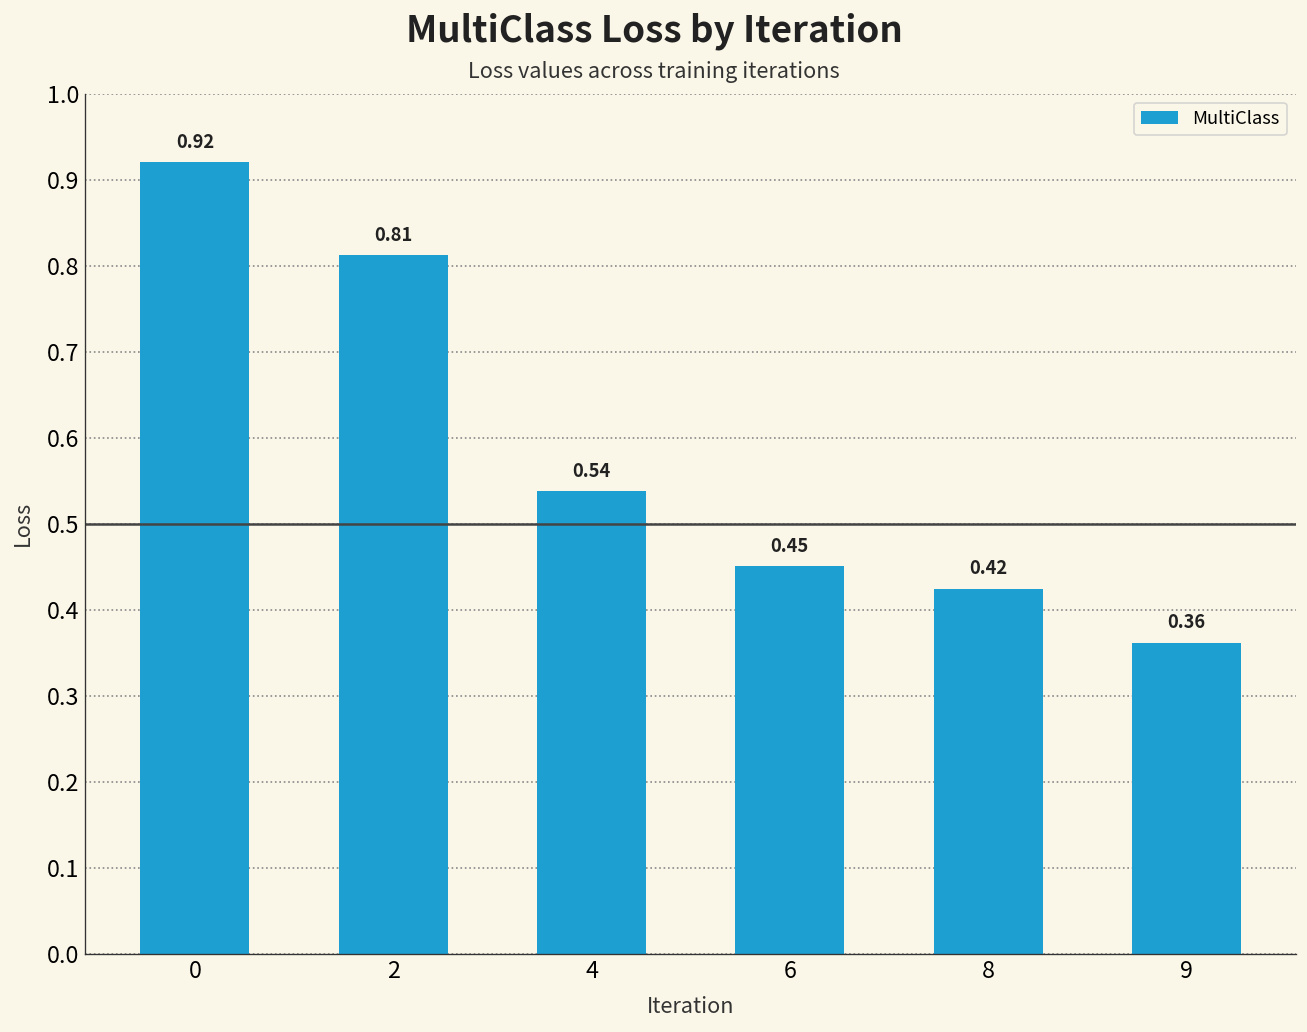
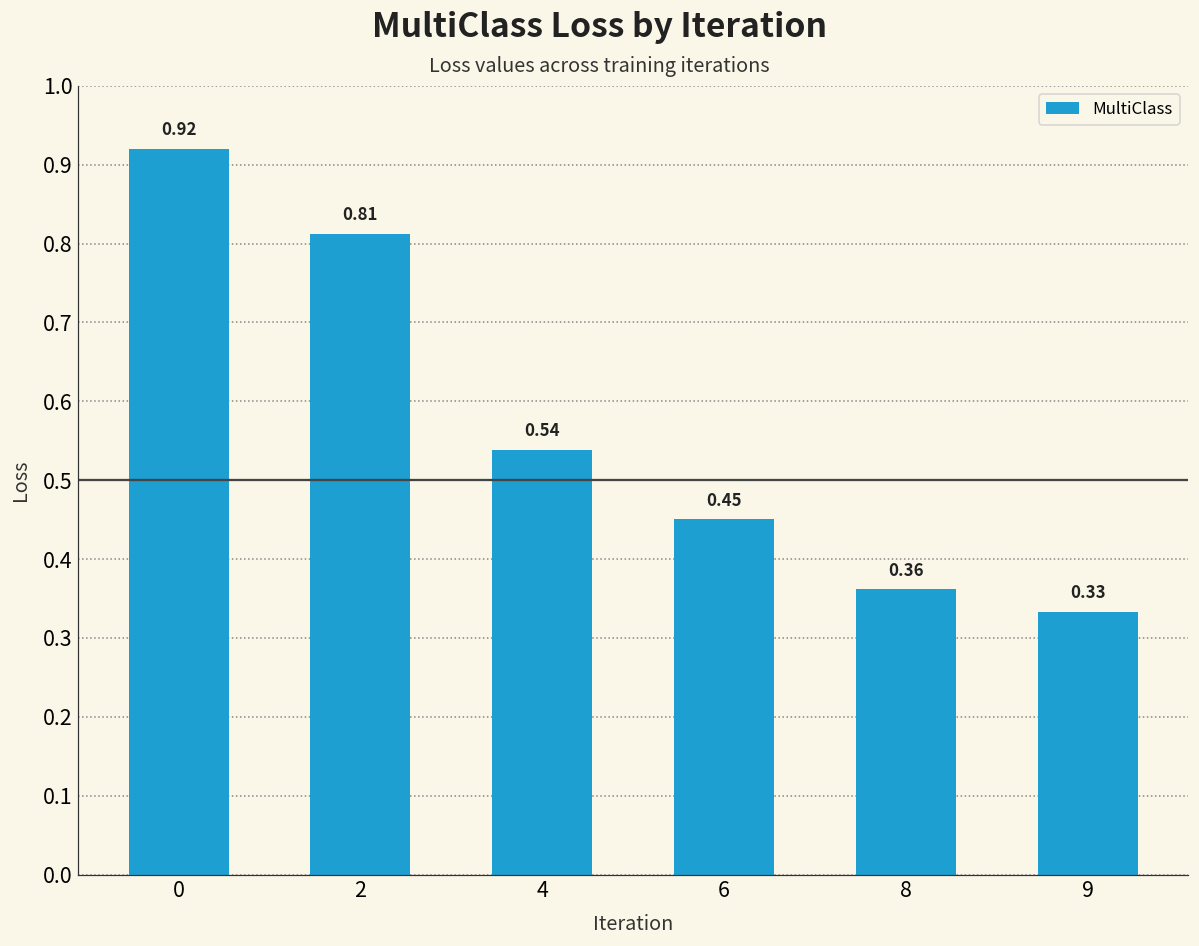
8: 0.42 -> 0.36
9: 0.36 -> 0.33
